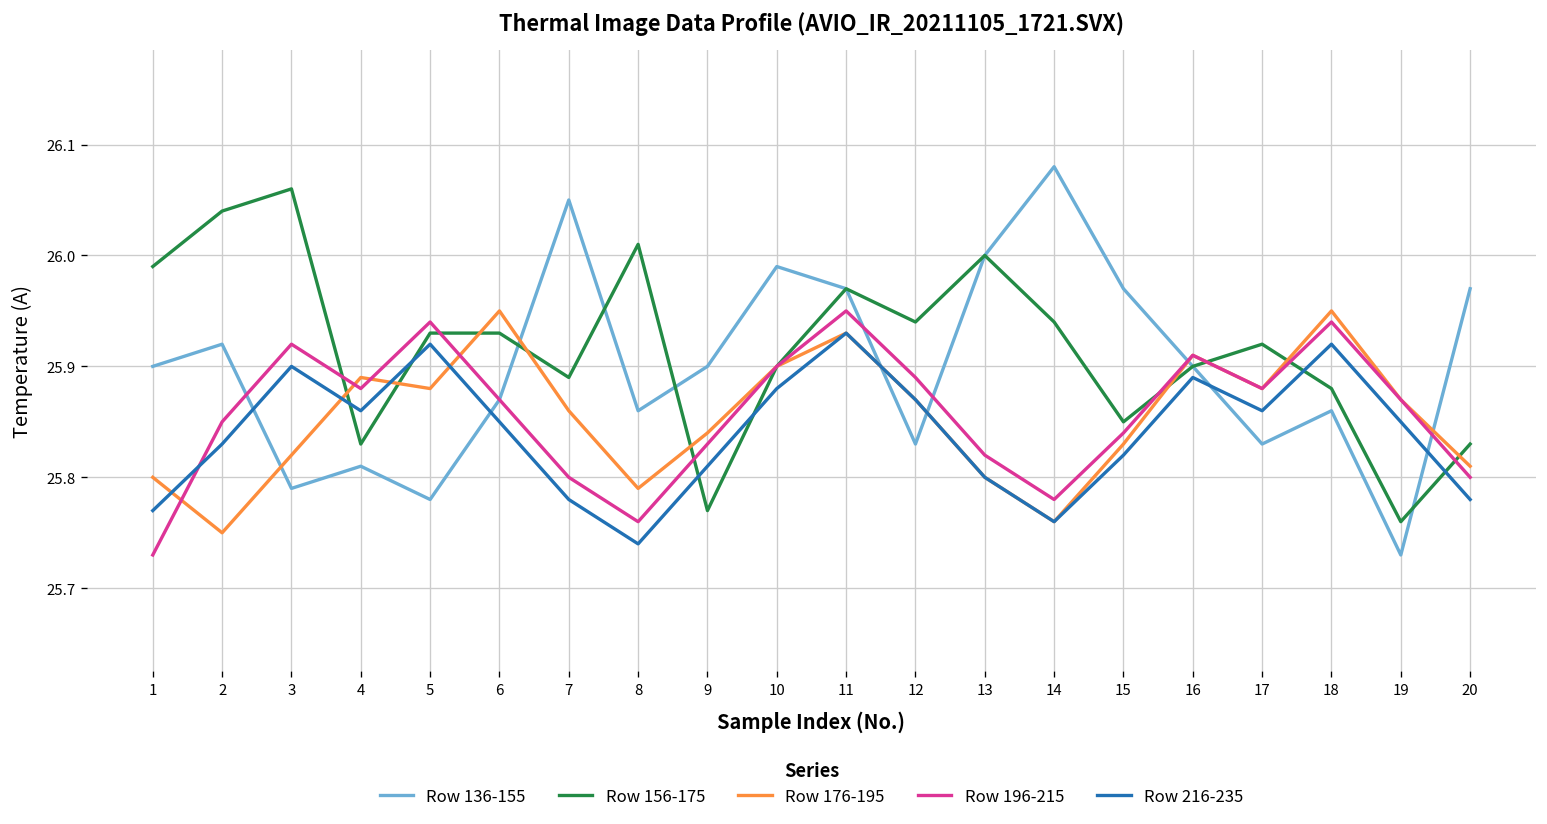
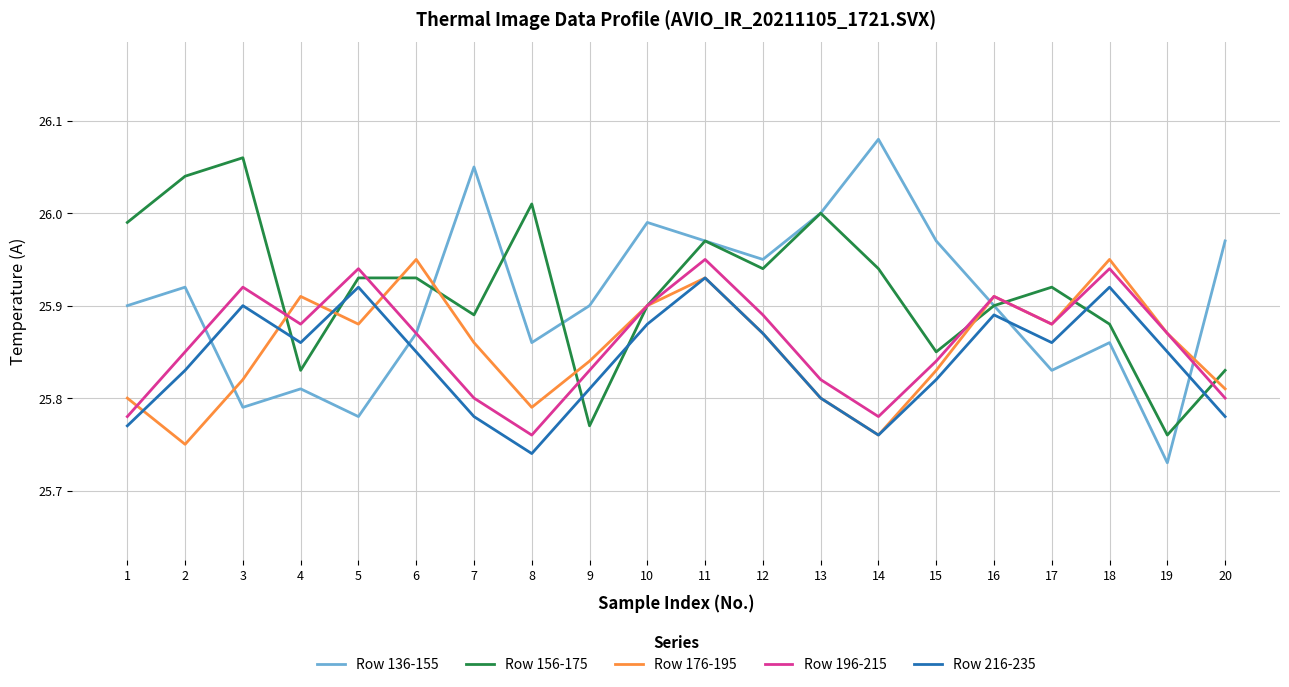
Row 196-215, 1: 25.73 -> 25.78
Row 176-195, 4: 25.89 -> 25.91
Row 136-155, 12: 25.83 -> 25.95
